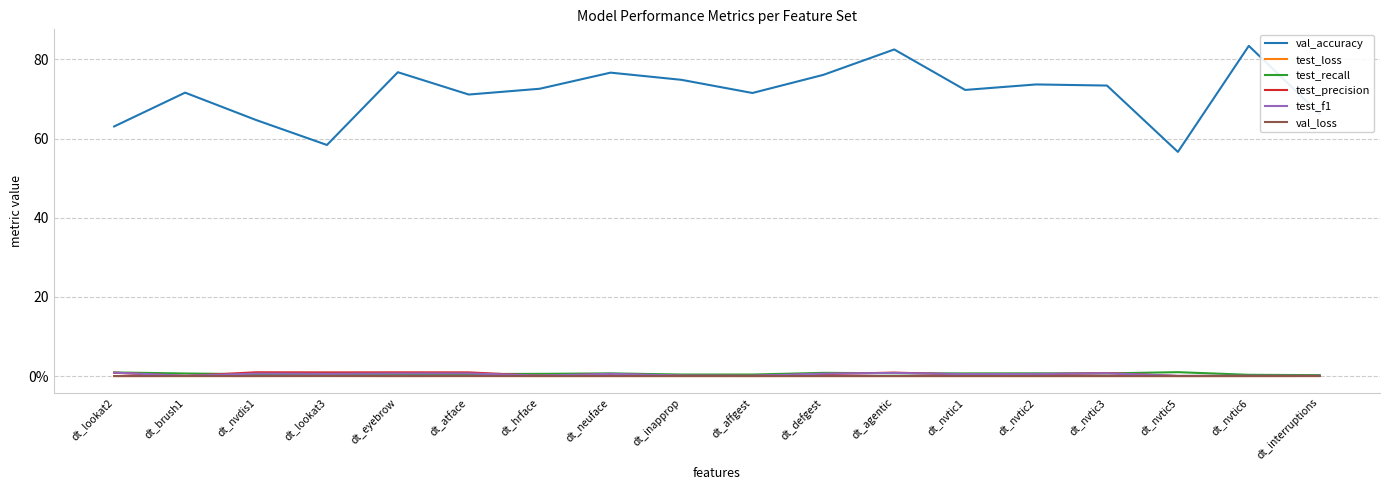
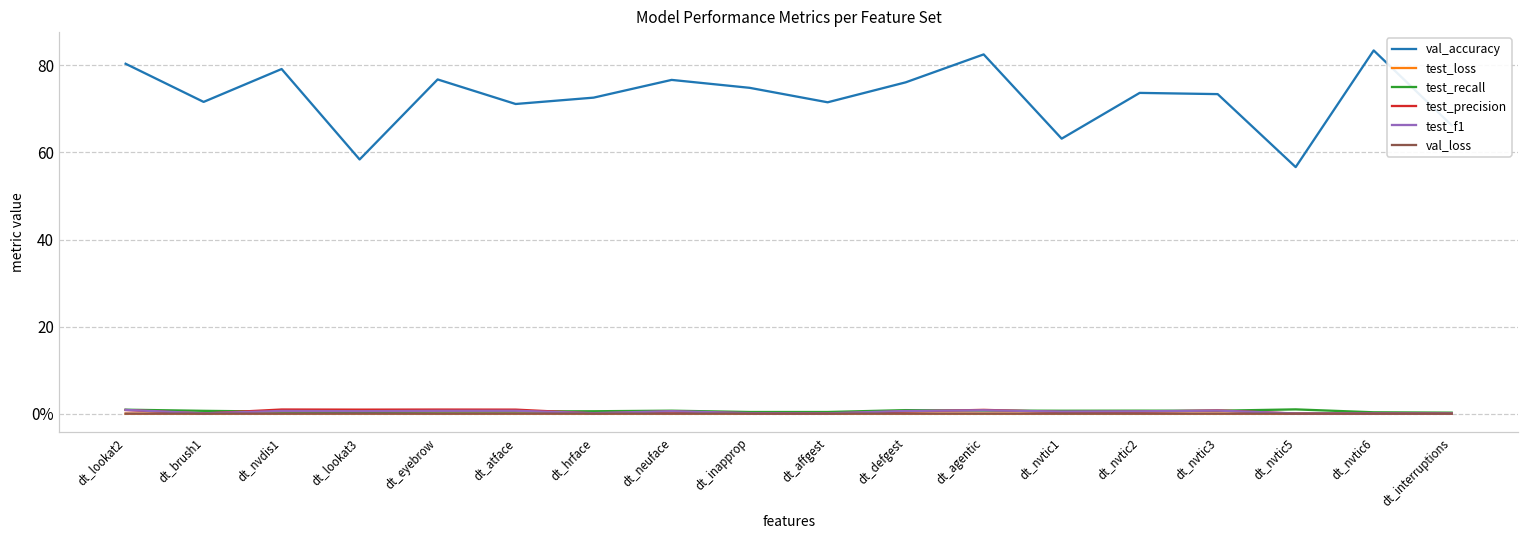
val_accuracy, dt_lookat2: 63 -> 80
val_accuracy, dt_nvdis1: 65 -> 79
val_accuracy, dt_nvtic1: 72 -> 63
